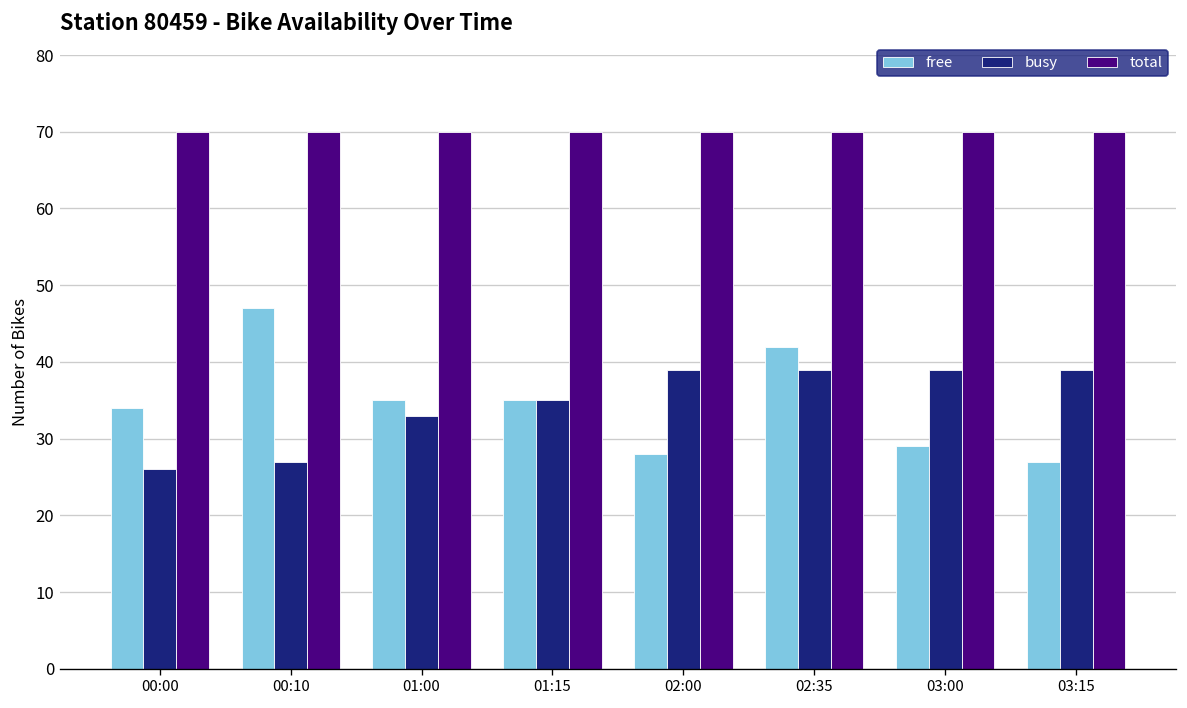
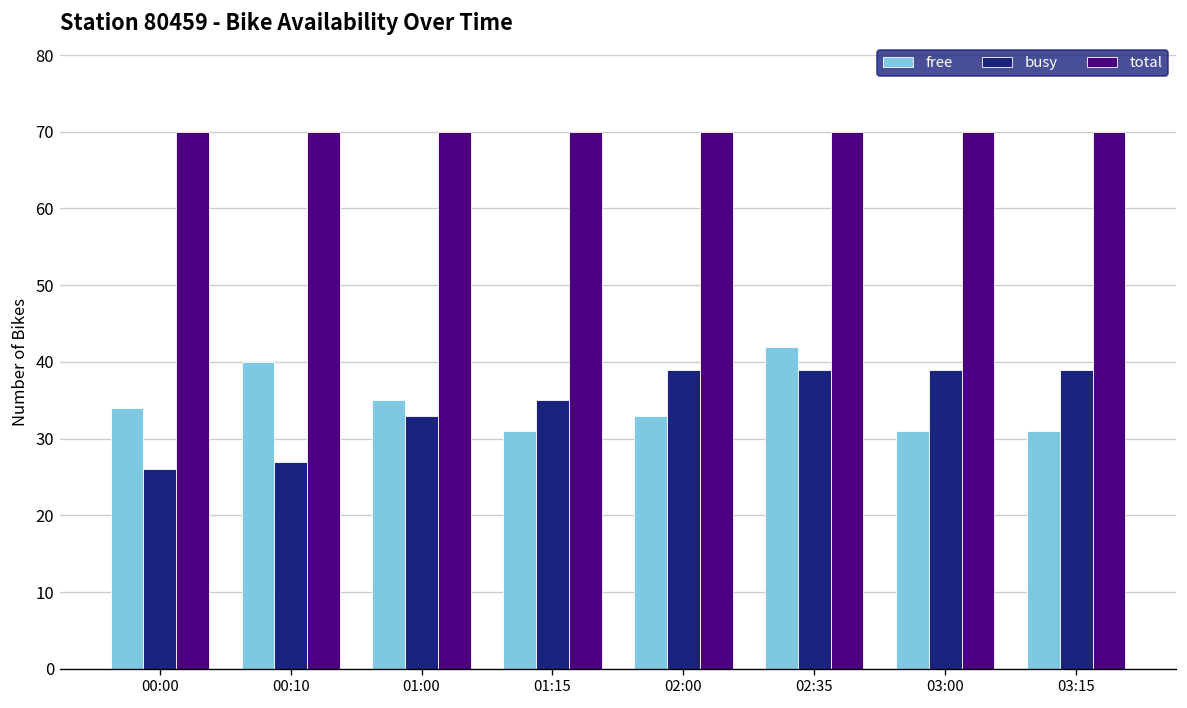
free, 00:10: 47 -> 40
free, 01:15: 35 -> 31
free, 02:00: 28 -> 33
free, 03:00: 29 -> 31
free, 03:15: 27 -> 31
